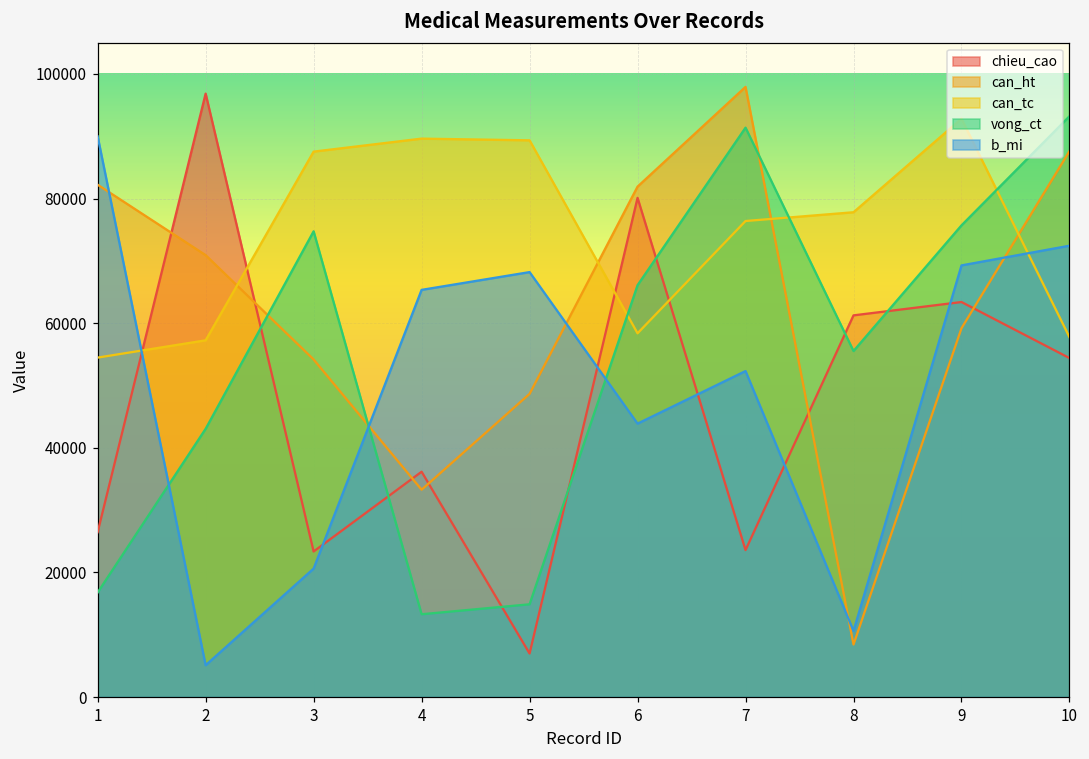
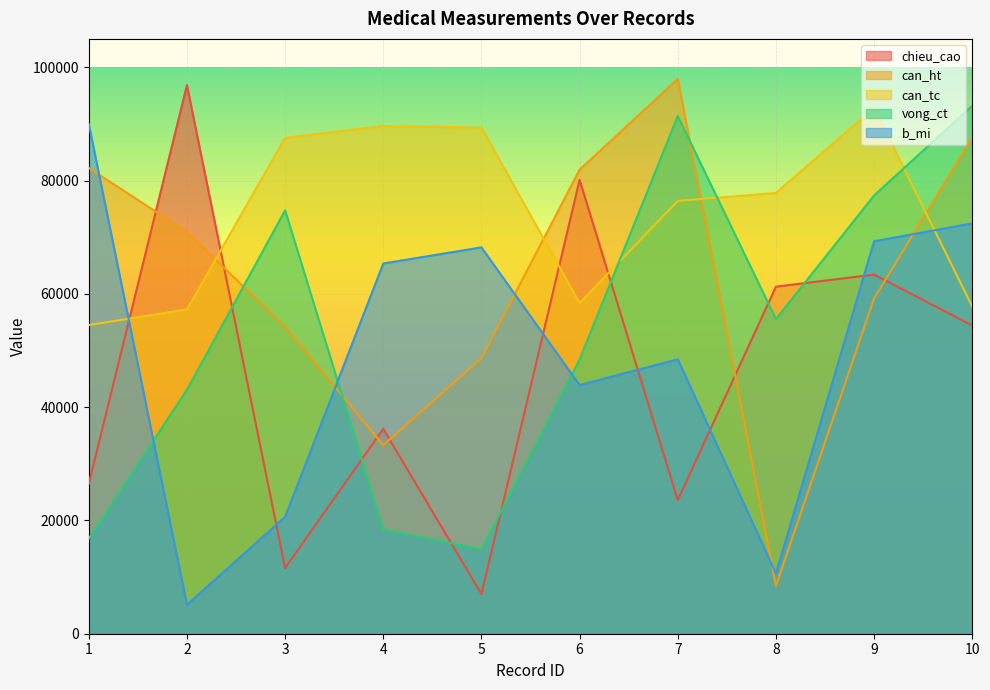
chieu_cao, 3: 23000 -> 12000
vong_ct, 4: 13000 -> 18000
vong_ct, 6: 66000 -> 48000
b_mi, 7: 52000 -> 48000
vong_ct, 9: 76000 -> 77000
